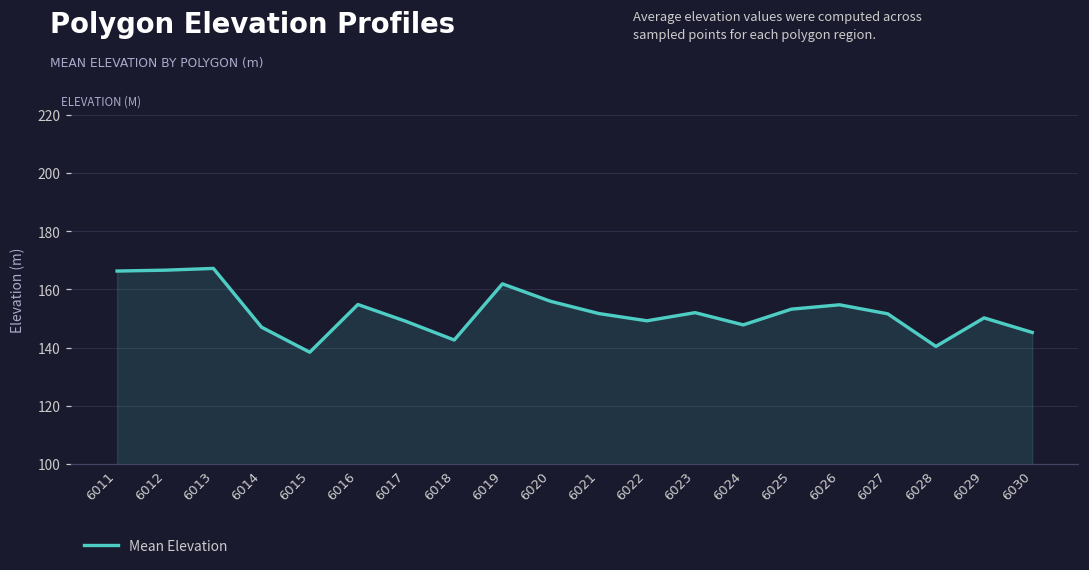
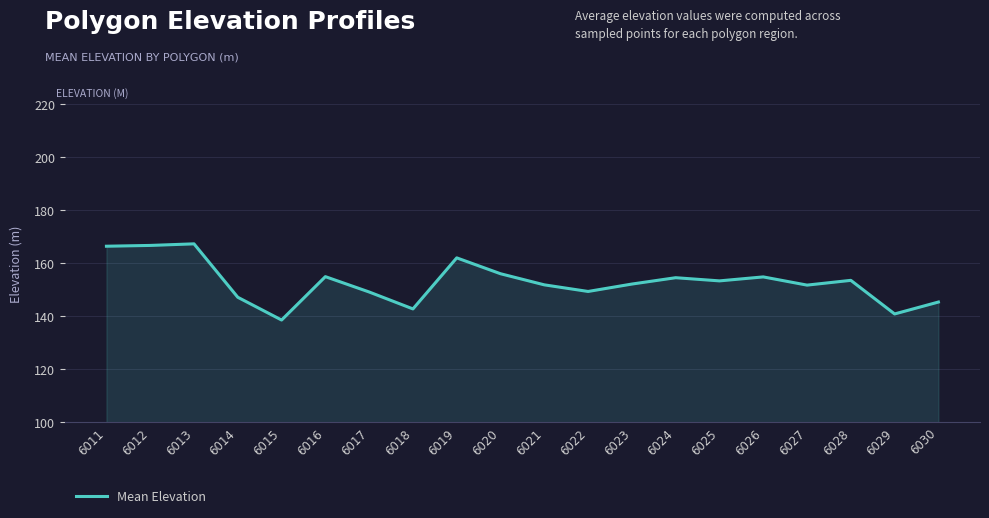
6024: 148 -> 154
6028: 140 -> 153
6029: 150 -> 141
